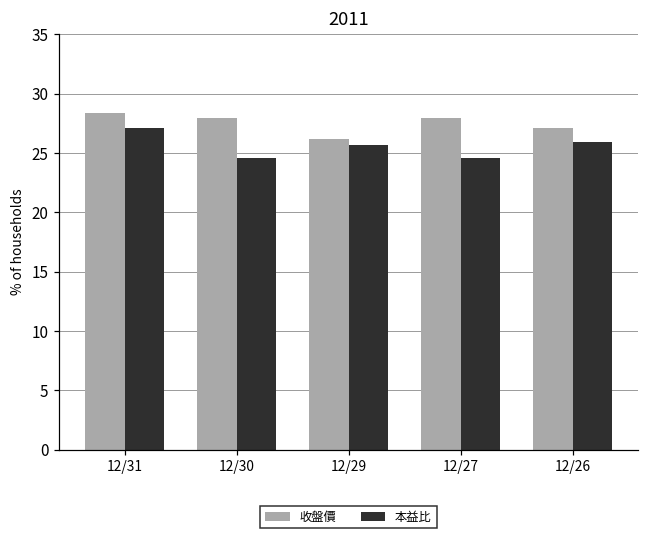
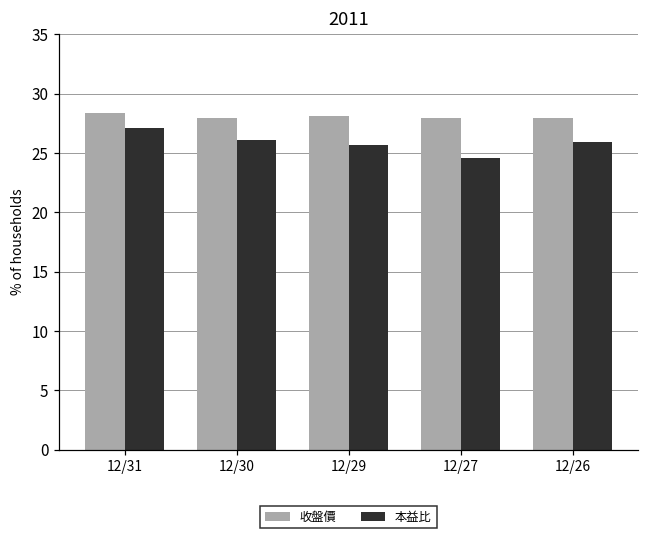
本益比, 12/30: 24.6 -> 26.1
收盤價, 12/29: 26.2 -> 28.1
收盤價, 12/26: 27.1 -> 28.0
